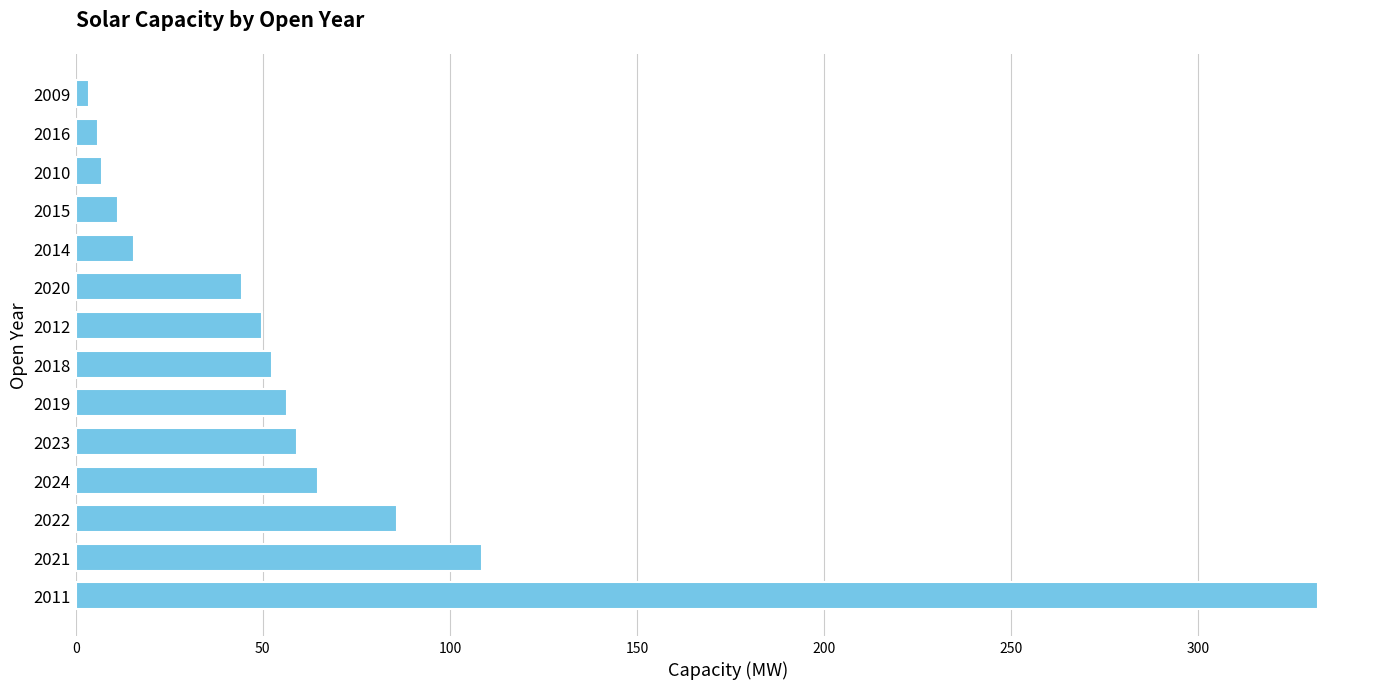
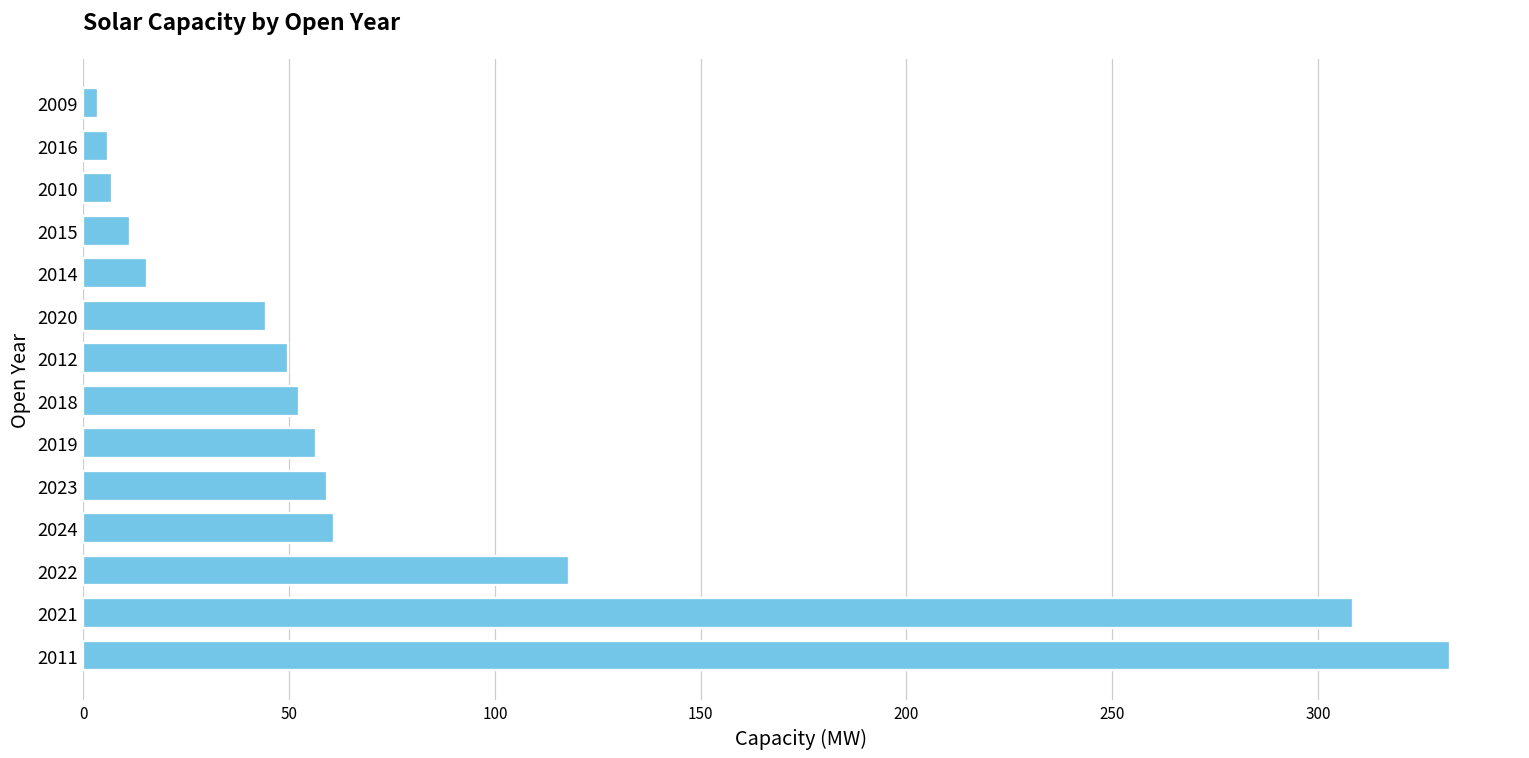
2024: 65 -> 61
2022: 86 -> 118
2021: 109 -> 308
